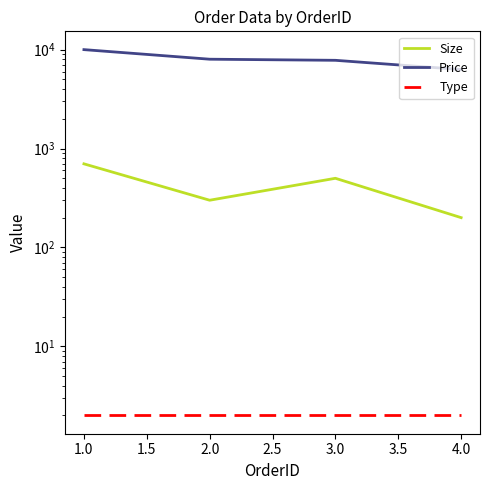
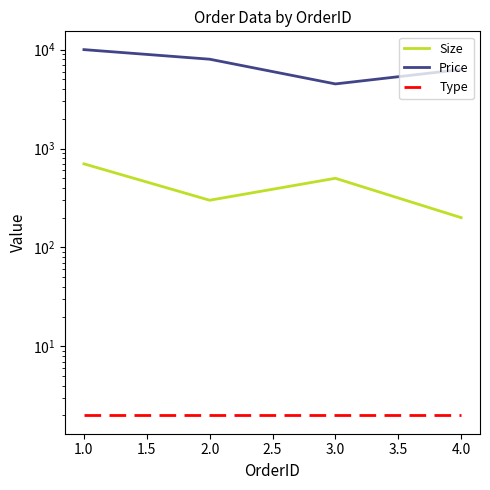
Price, 3.0: 8000 -> 5000
